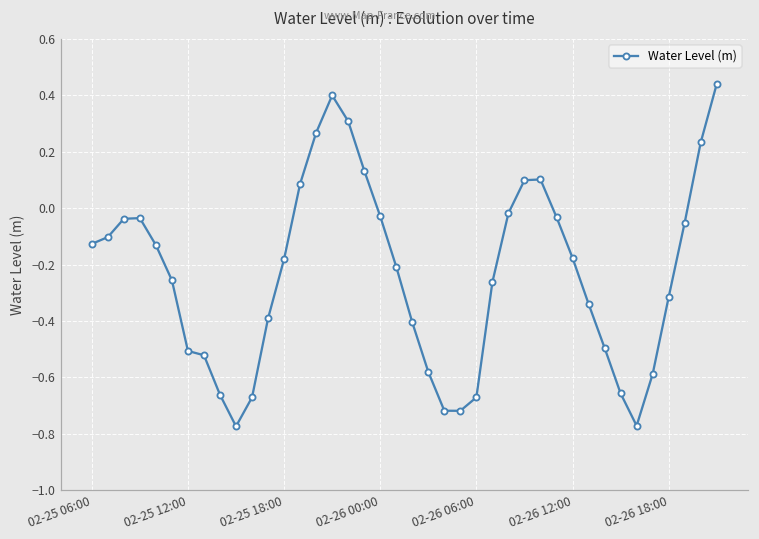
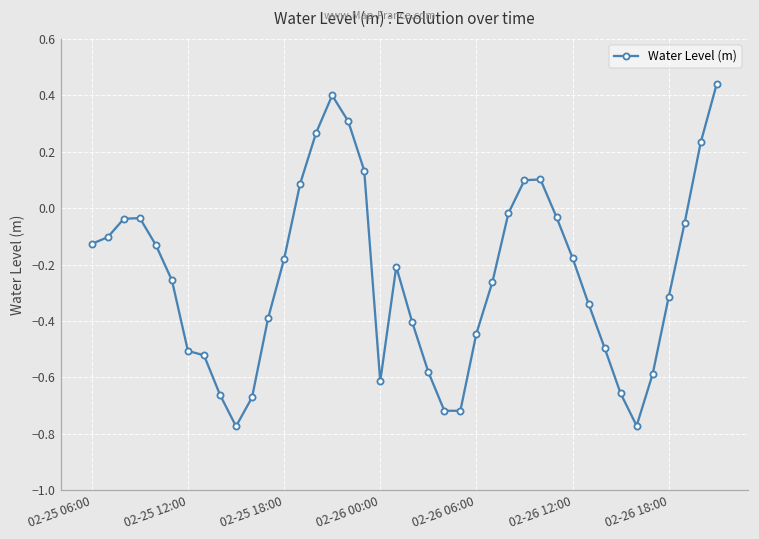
02-26 00:00: -0.03 -> -0.61
02-26 06:00: -0.67 -> -0.44
